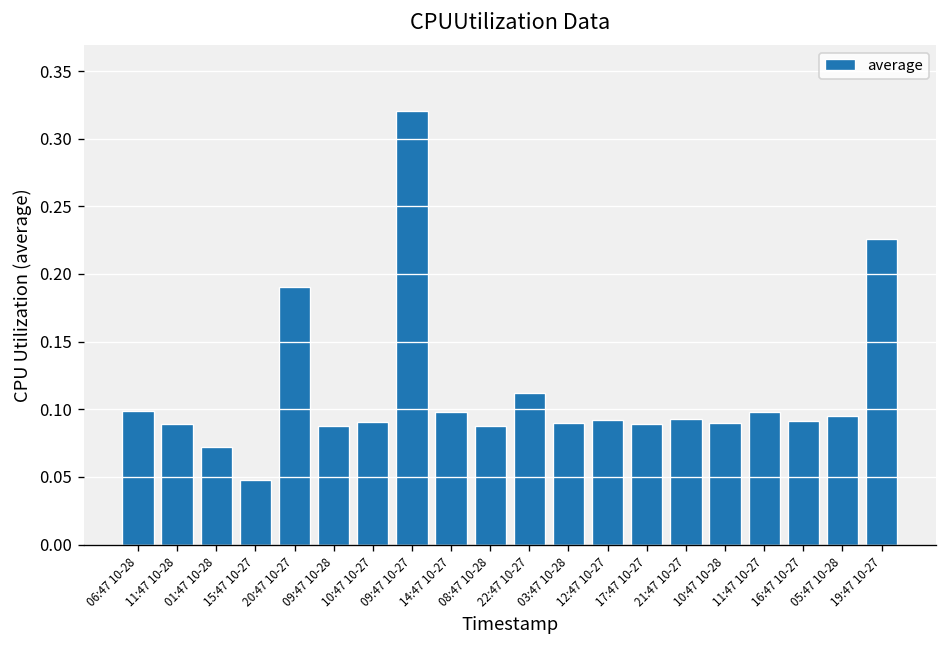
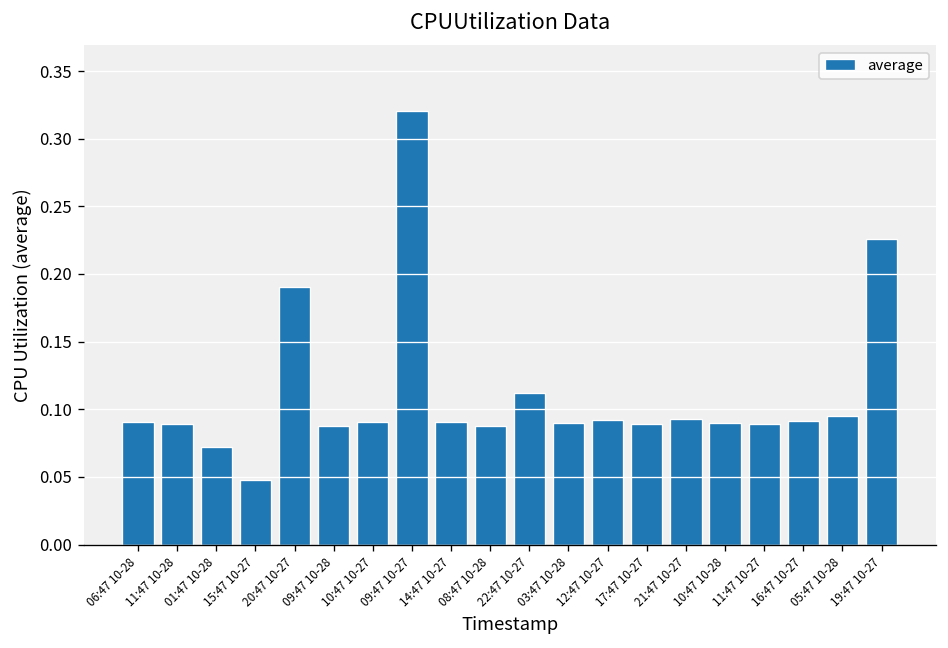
06:47 10-28: 0.099 -> 0.090
14:47 10-27: 0.098 -> 0.091
11:47 10-27: 0.098 -> 0.089
